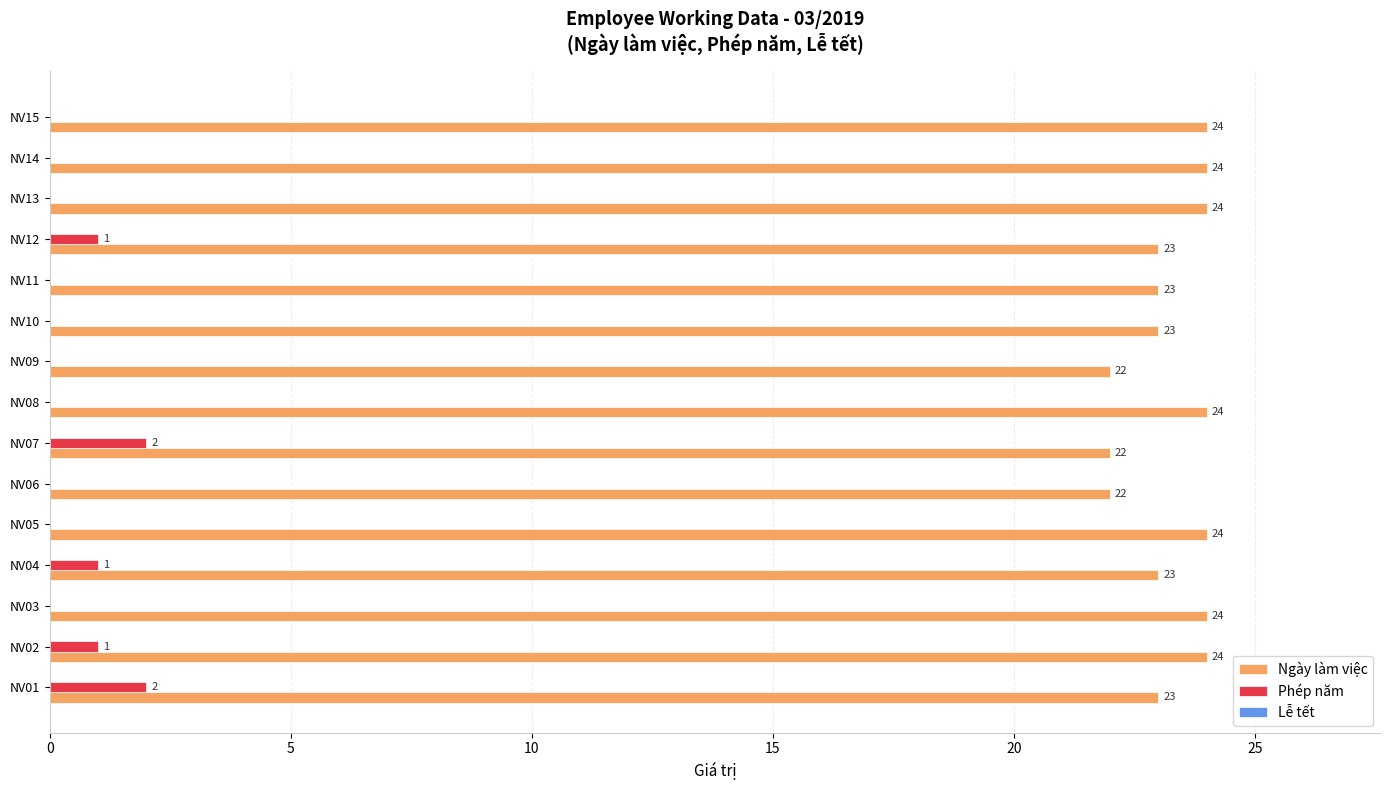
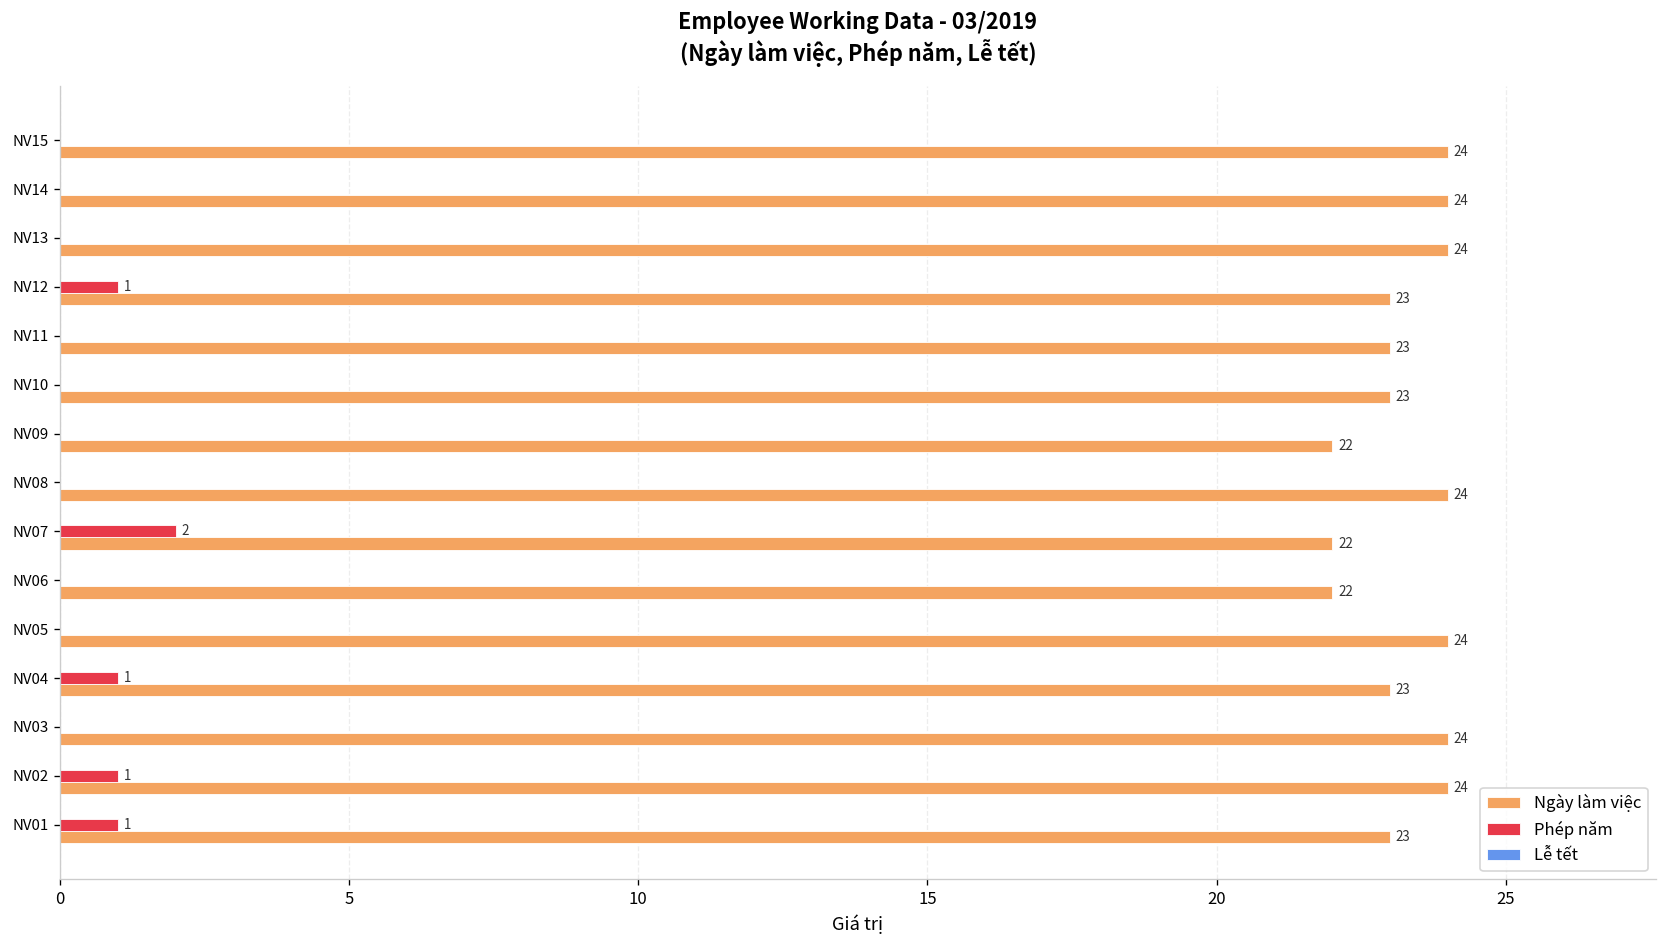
Phép năm, NV01: 2 -> 1
